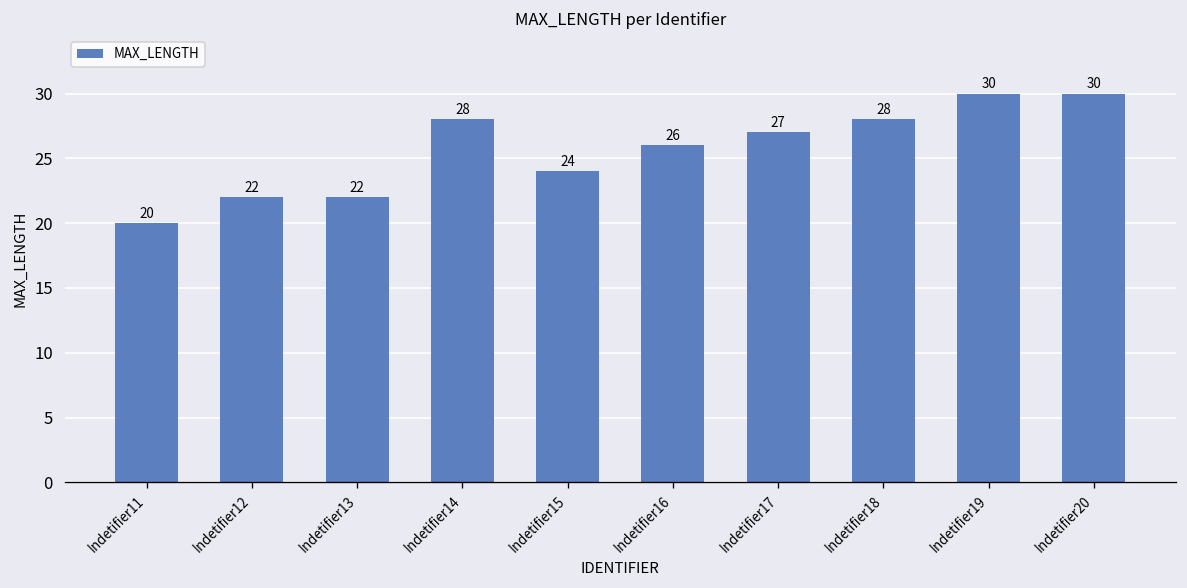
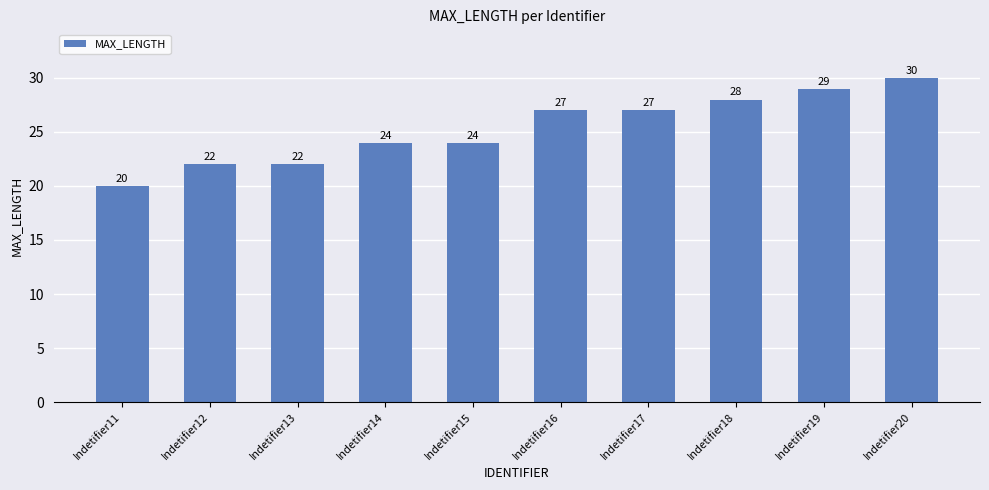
Indetifier14: 28 -> 24
Indetifier16: 26 -> 27
Indetifier19: 30 -> 29
